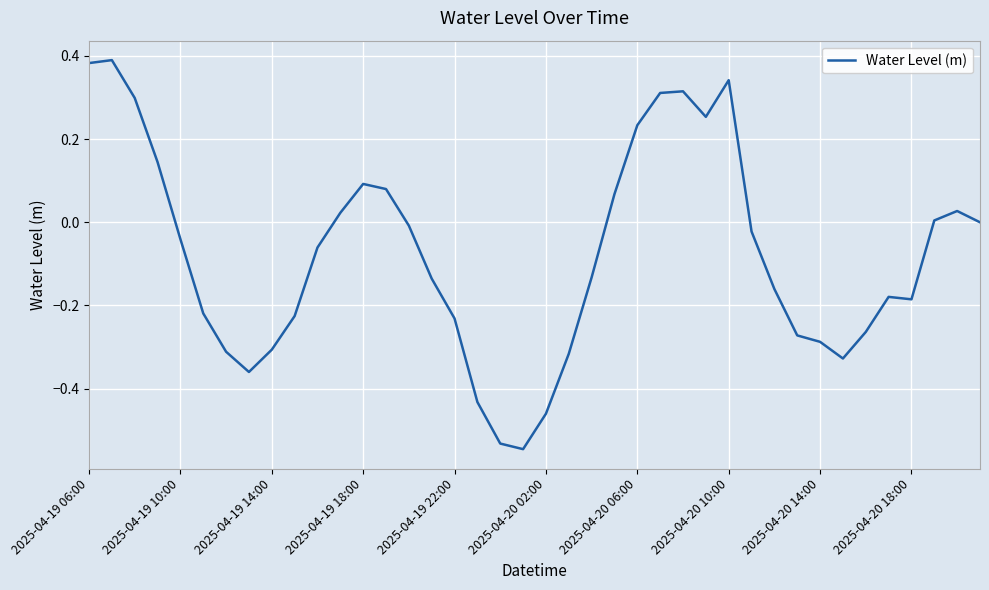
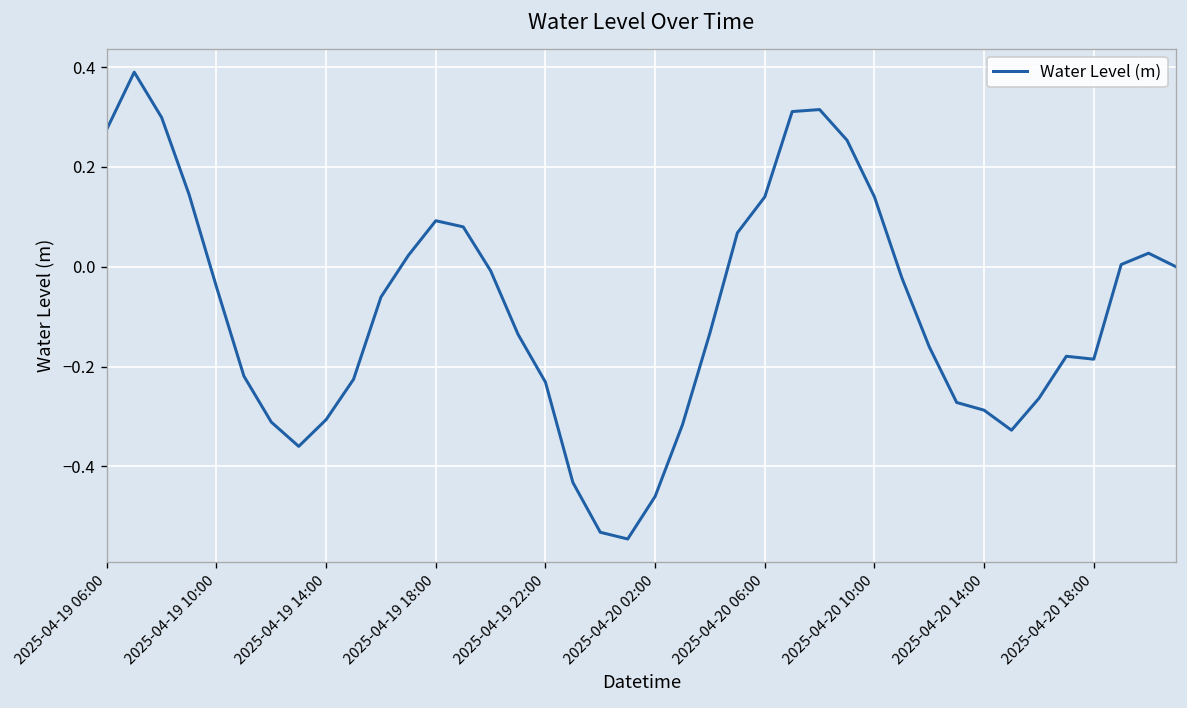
2025-04-19 06:00: 0.38 -> 0.28
2025-04-20 06:00: 0.23 -> 0.14
2025-04-20 10:00: 0.34 -> 0.14
